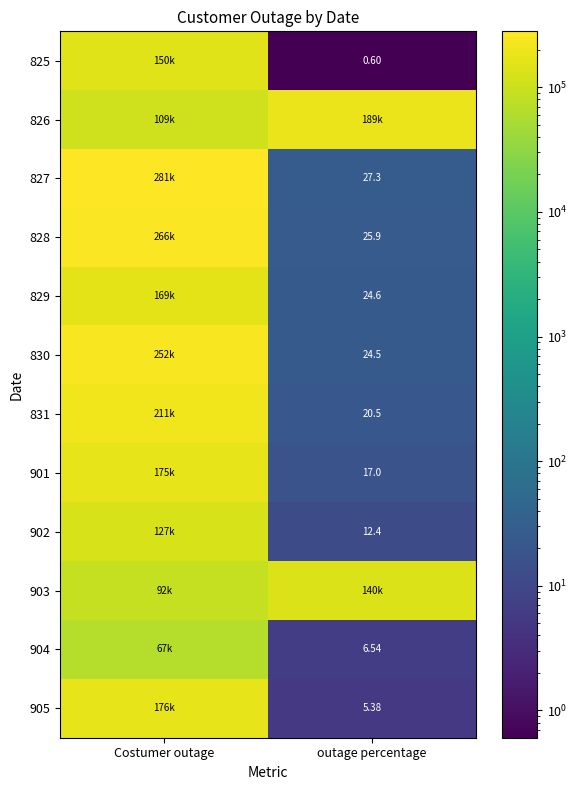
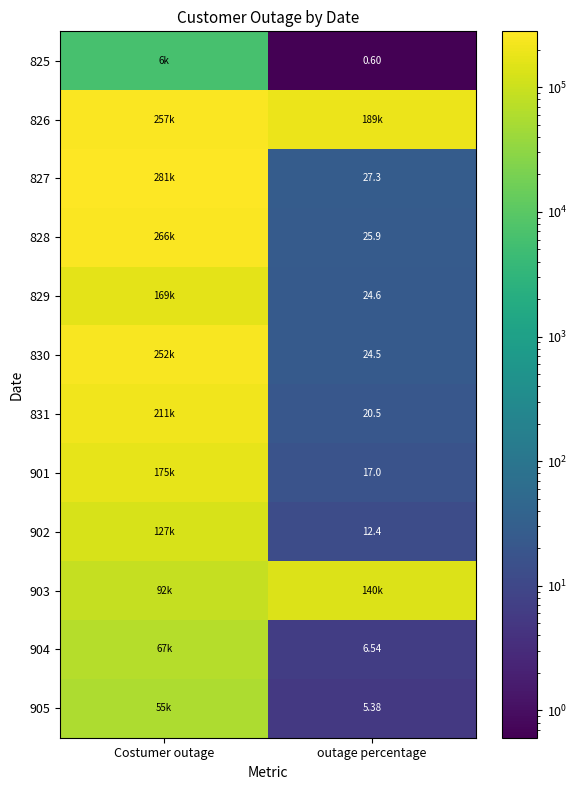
825, Costumer outage: 150k -> 6k
826, Costumer outage: 109k -> 257k
905, Costumer outage: 176k -> 55k
